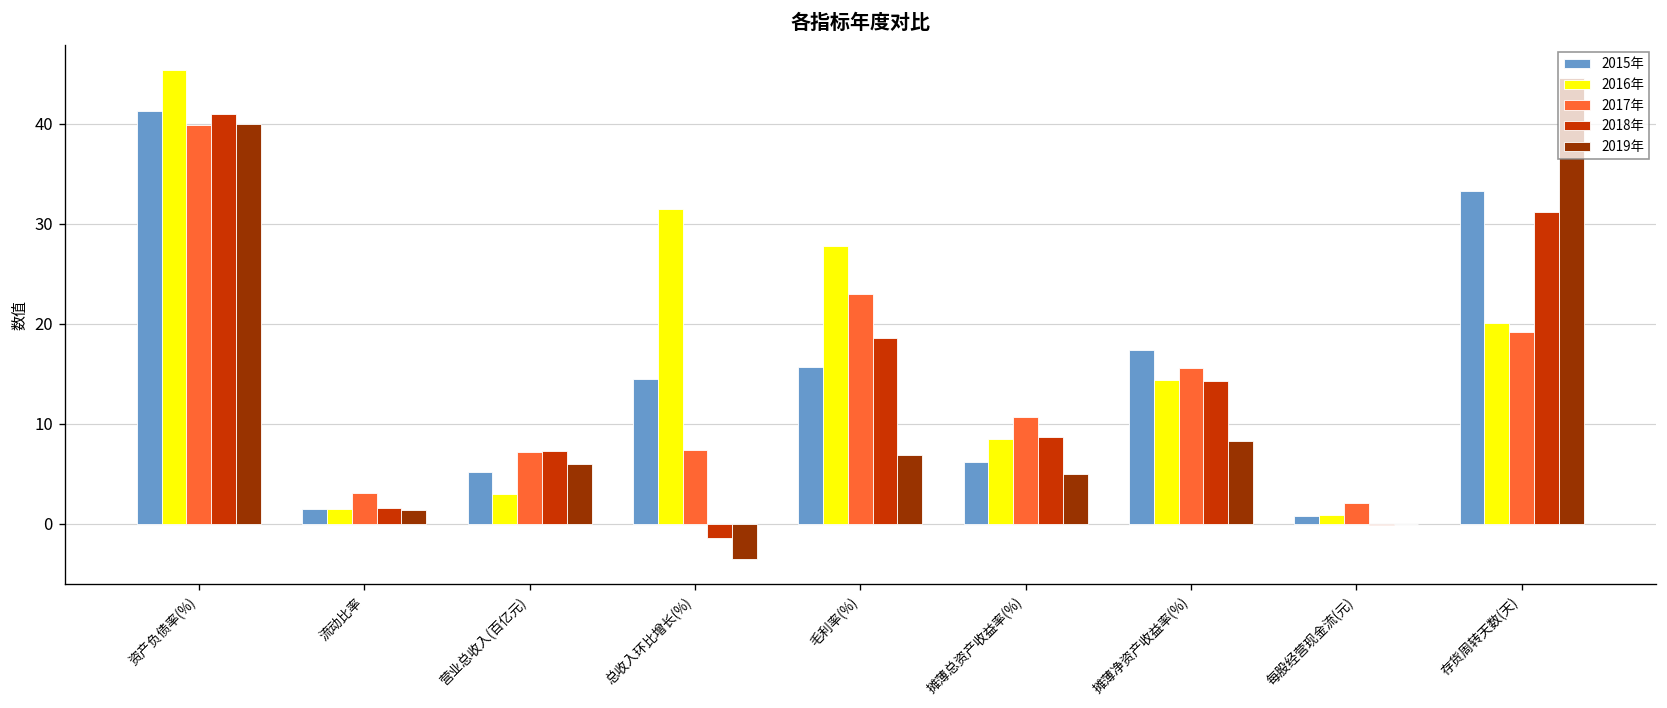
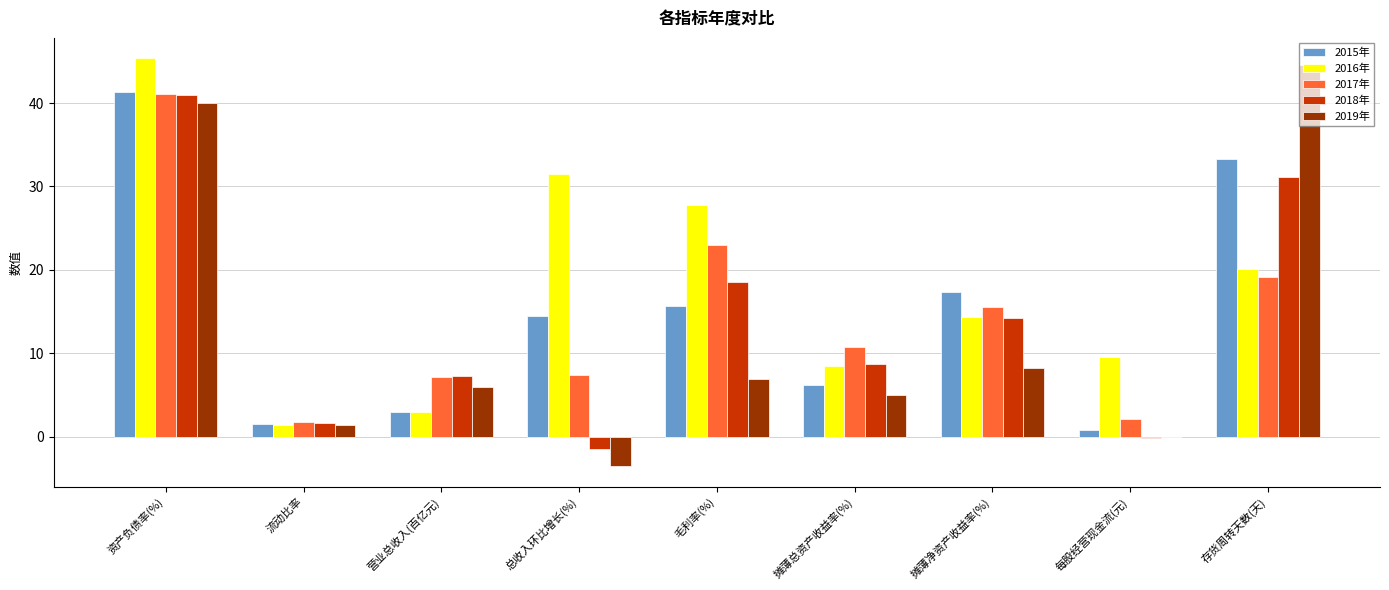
2017年, 资产负债率(%): 40 -> 41
2017年, 流动比率: 3 -> 2
2015年, 营业总收入(百亿元): 5 -> 3
2016年, 每股经营现金流(元): 1 -> 10
